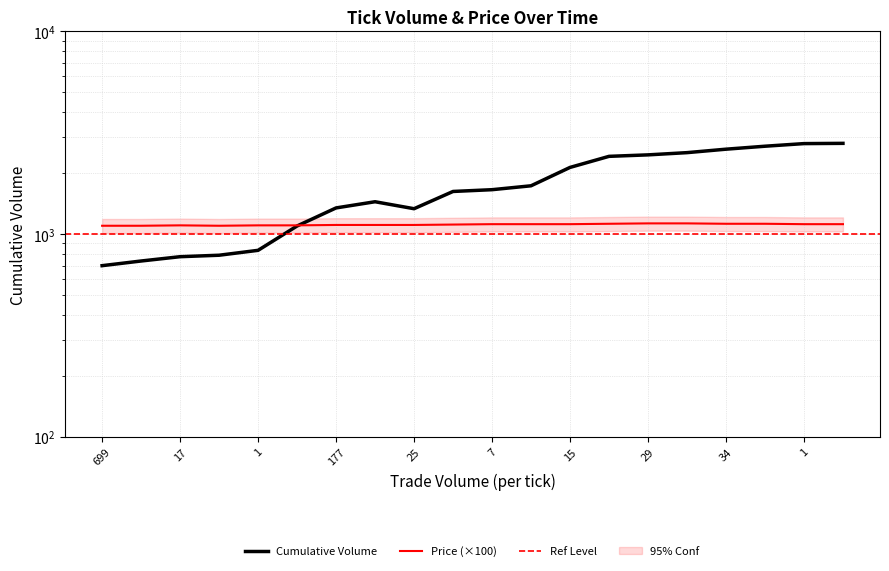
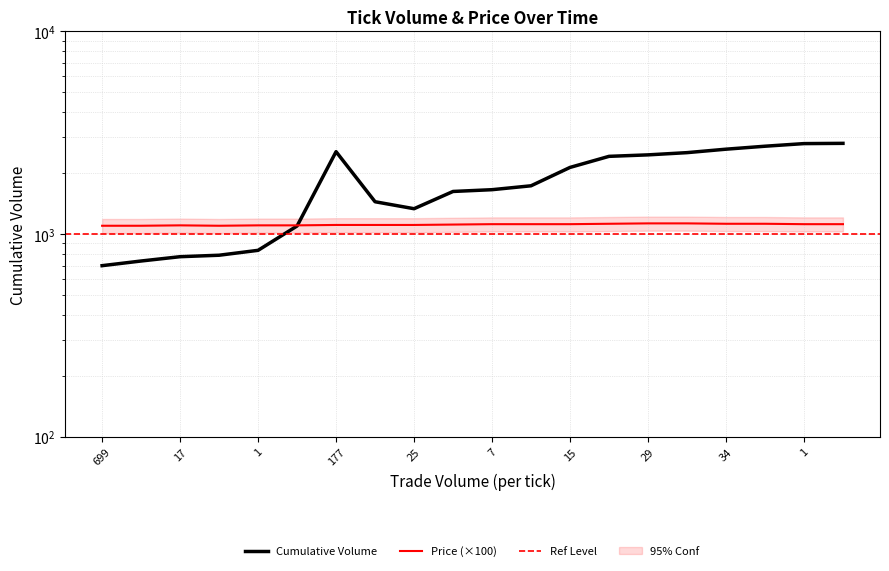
Cumulative Volume, 177: 1300 -> 2600
